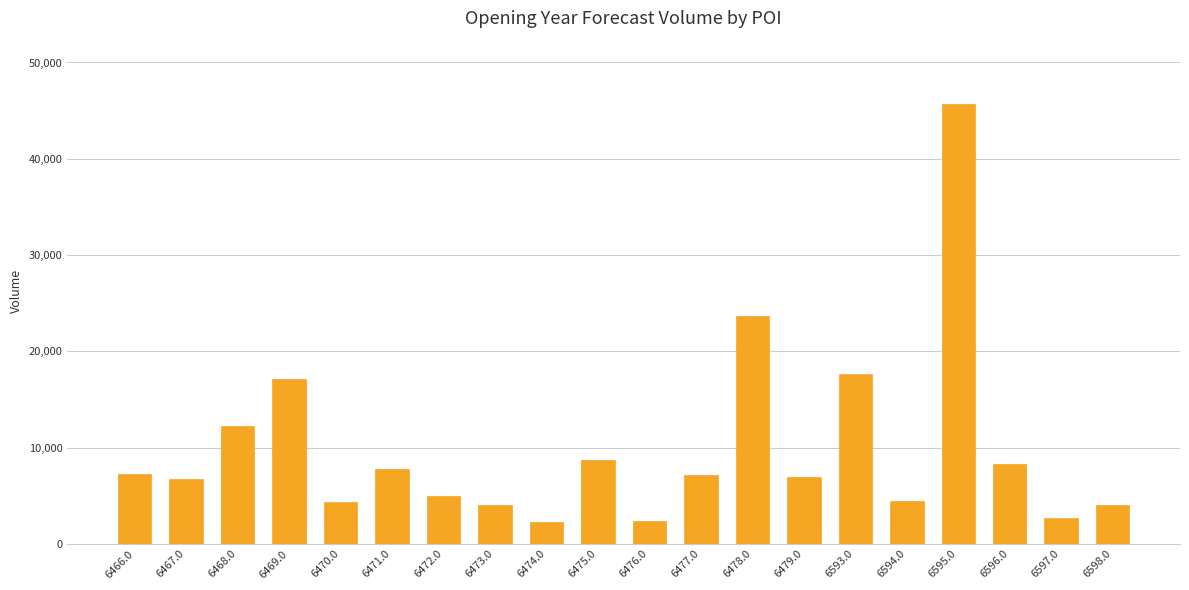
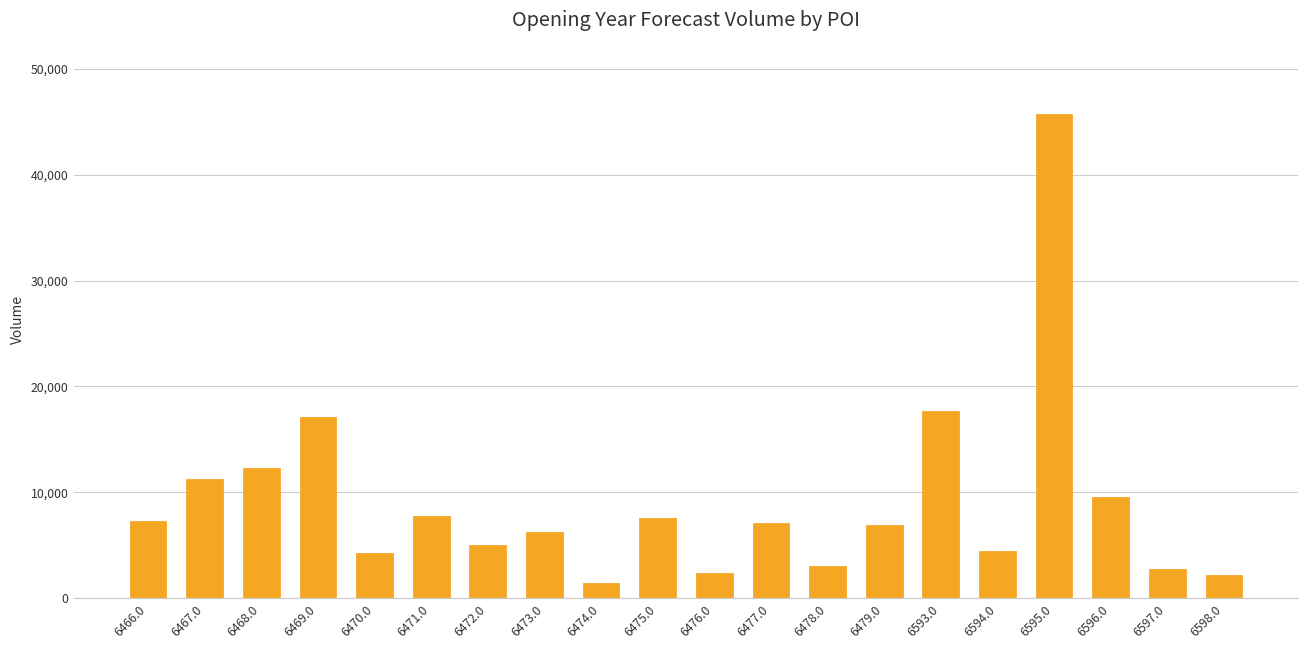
6467.0: 7,000 -> 11,000
6473.0: 4,000 -> 6,000
6474.0: 2,000 -> 1,000
6475.0: 9,000 -> 8,000
6478.0: 24,000 -> 3,000
6596.0: 8,000 -> 10,000
6598.0: 4,000 -> 2,000
